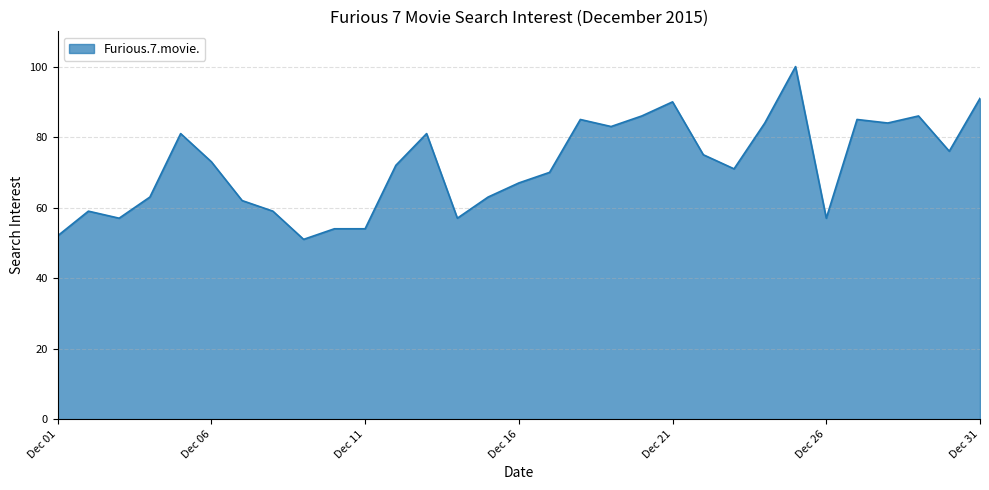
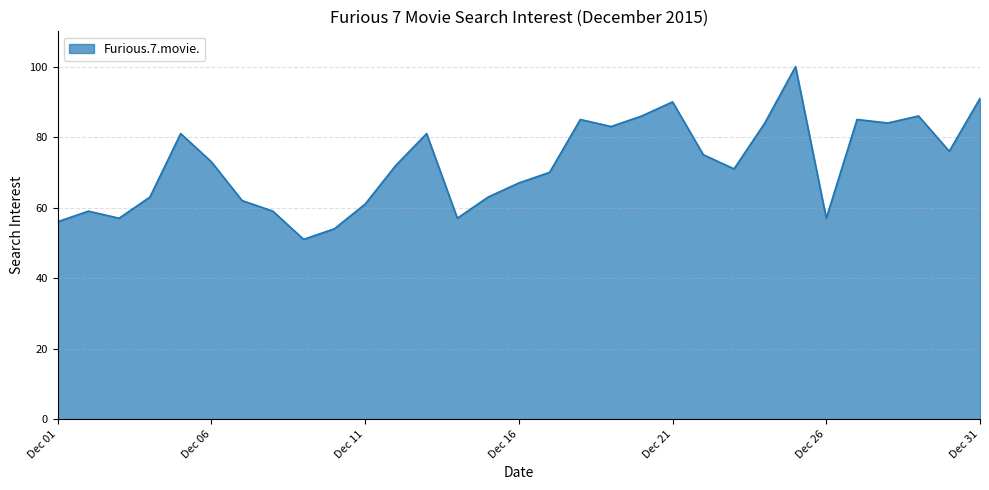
Dec 01: 52 -> 56
Dec 11: 54 -> 61
